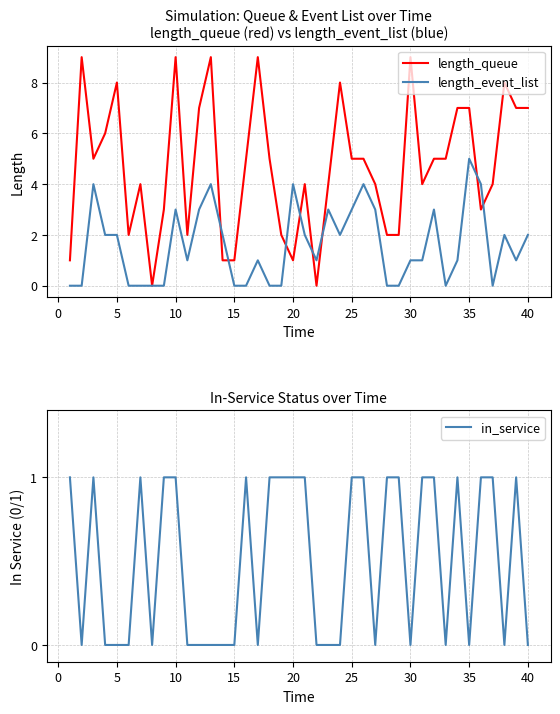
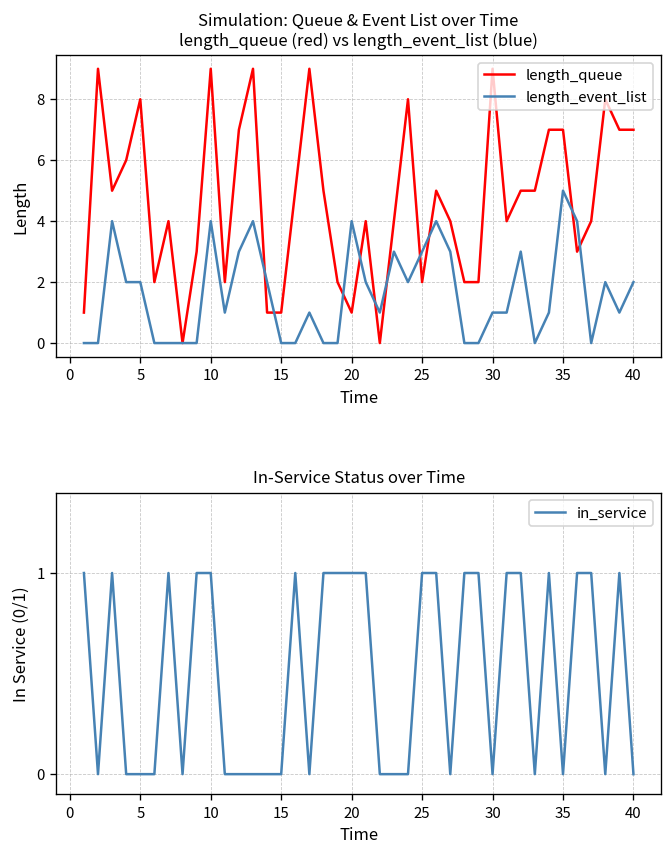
Simulation: Queue & Event List over Time length_queue (red) vs length_event_list (blue), length_event_list, 10: 3 -> 4
Simulation: Queue & Event List over Time length_queue (red) vs length_event_list (blue), length_queue, 25: 5 -> 2
